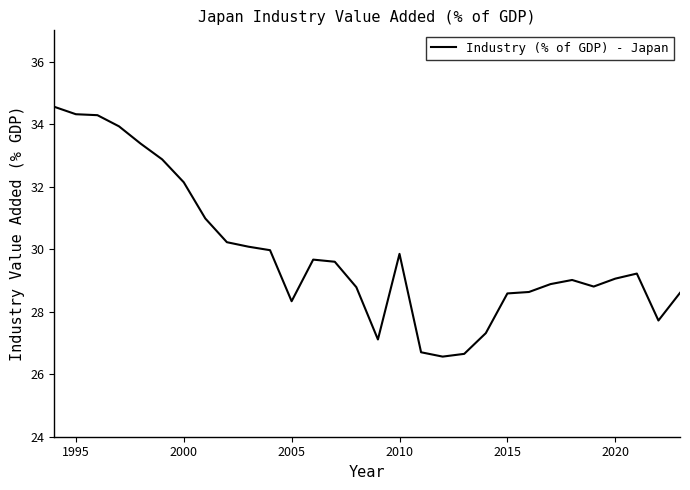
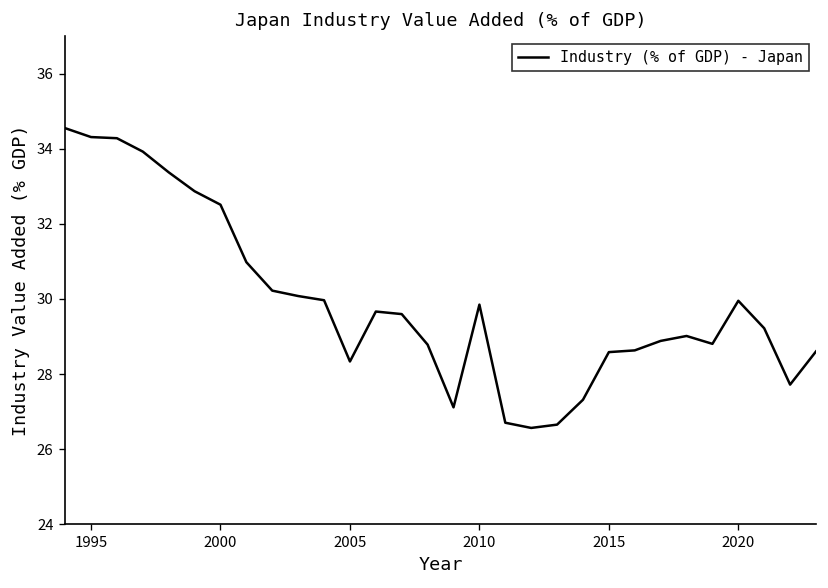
2000: 32.1 -> 32.5
2020: 29.1 -> 30.0
